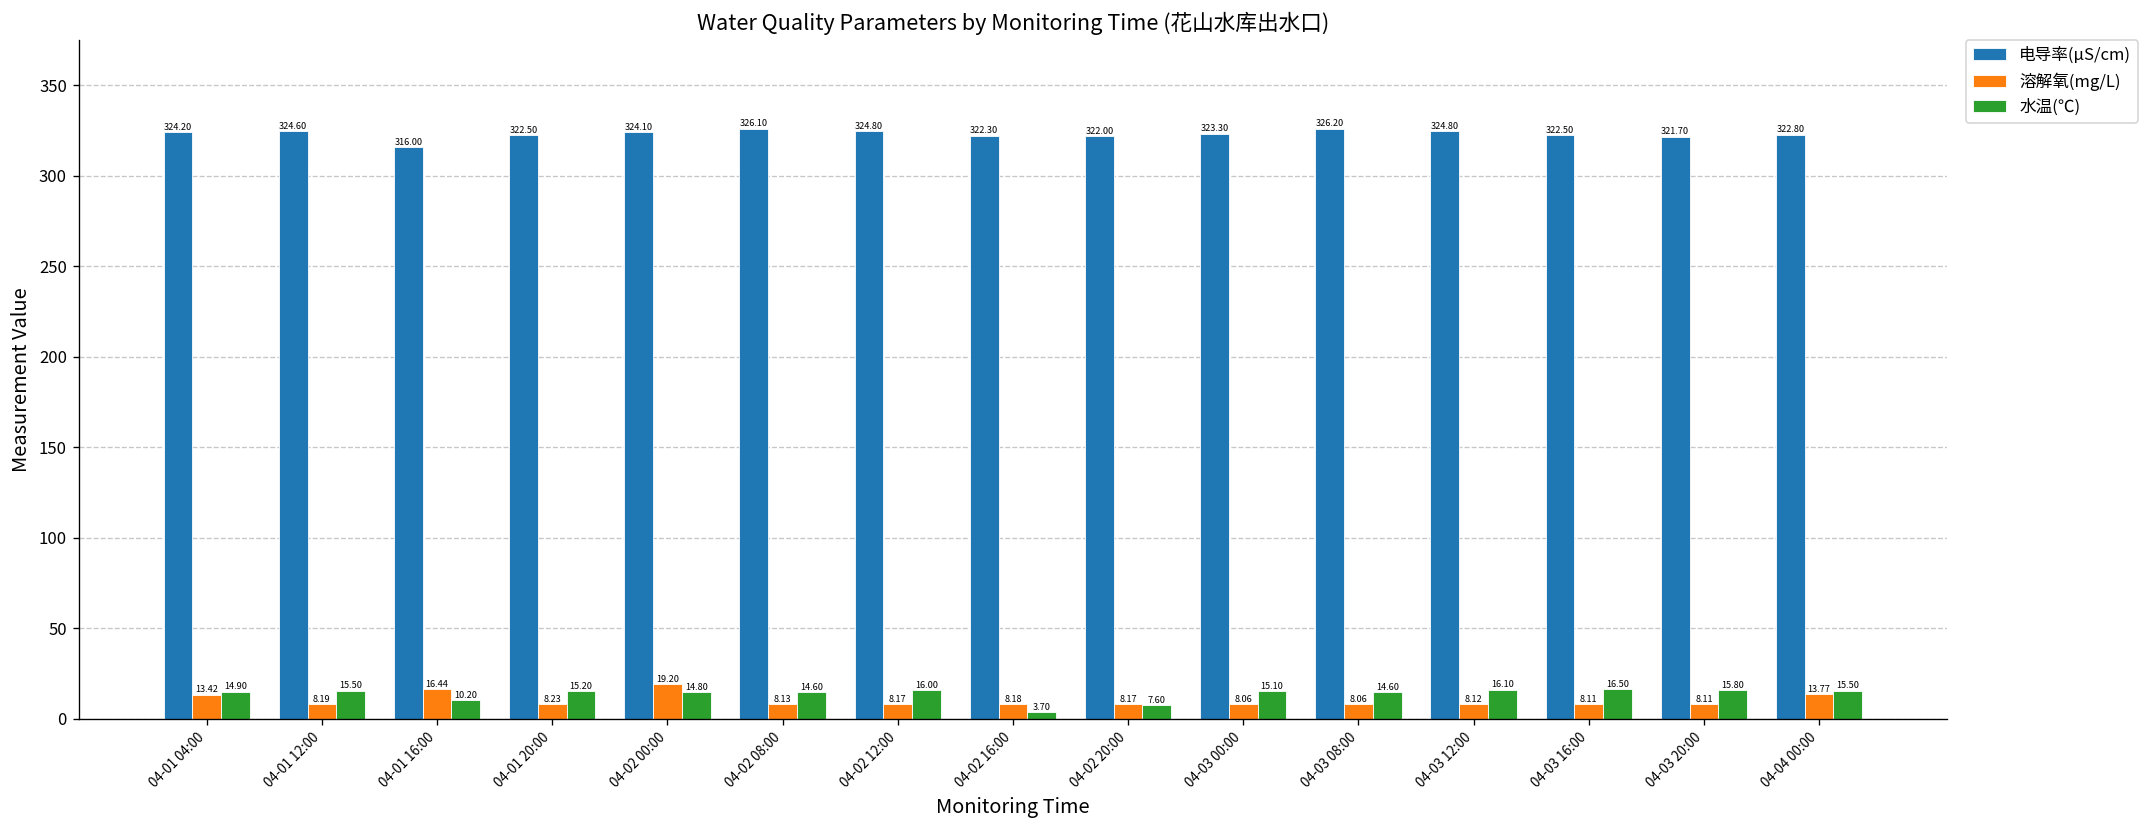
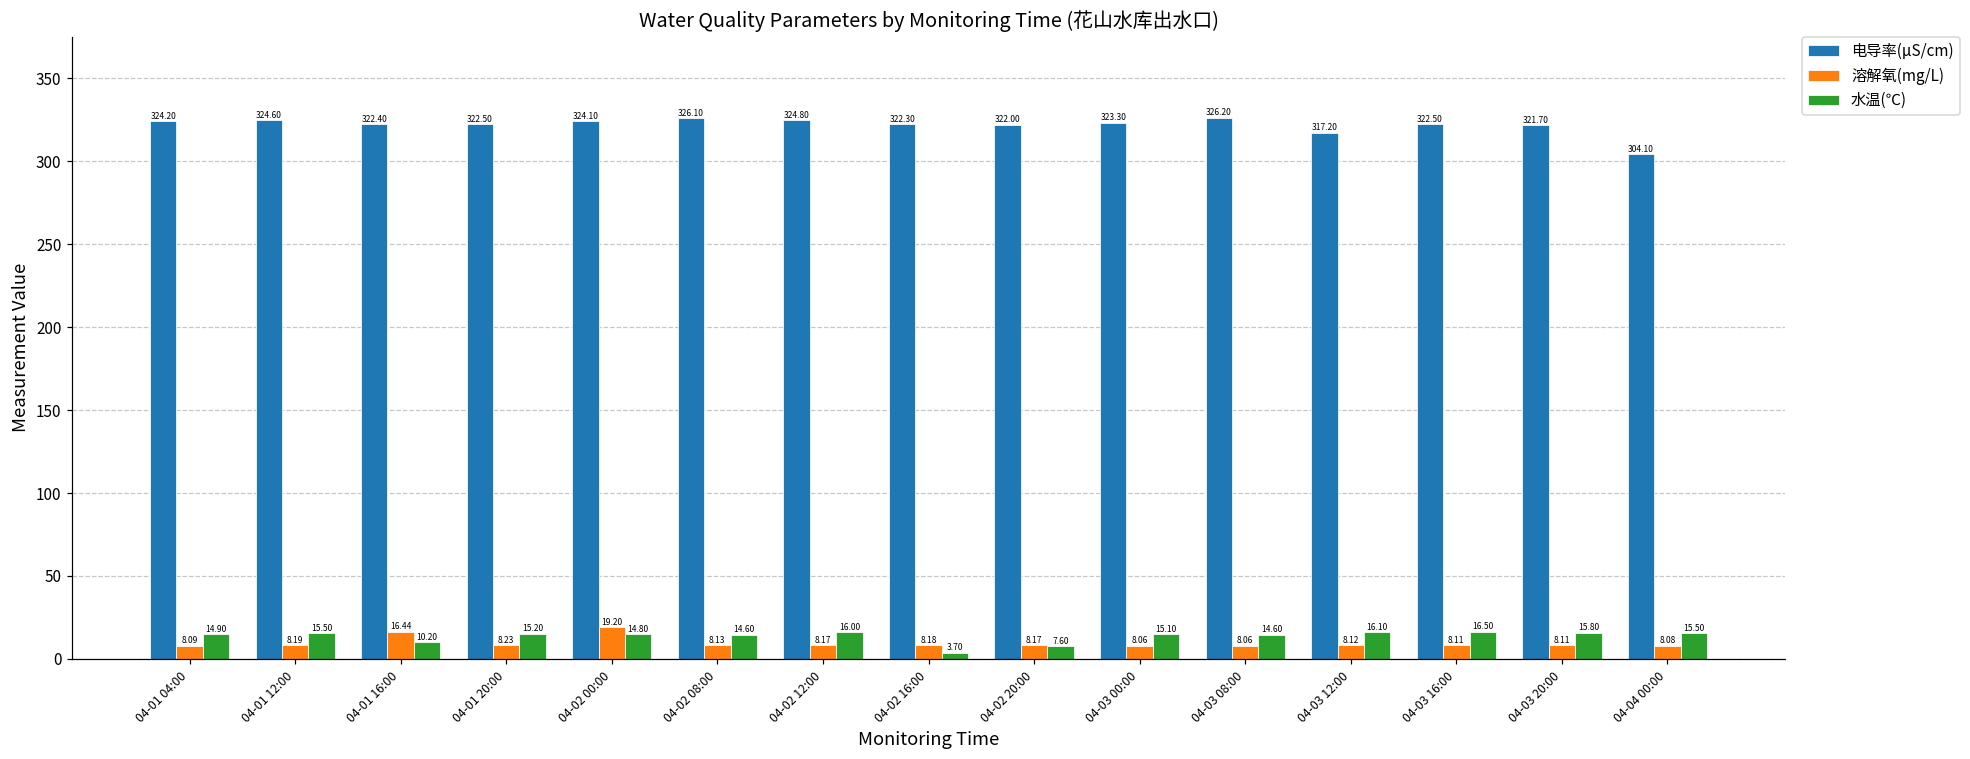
溶解氧(mg/L), 04-01 04:00: 13.42 -> 8.09
电导率(μS/cm), 04-01 16:00: 316.00 -> 322.40
电导率(μS/cm), 04-03 12:00: 324.80 -> 317.20
电导率(μS/cm), 04-04 00:00: 322.80 -> 304.10
溶解氧(mg/L), 04-04 00:00: 13.77 -> 8.08
